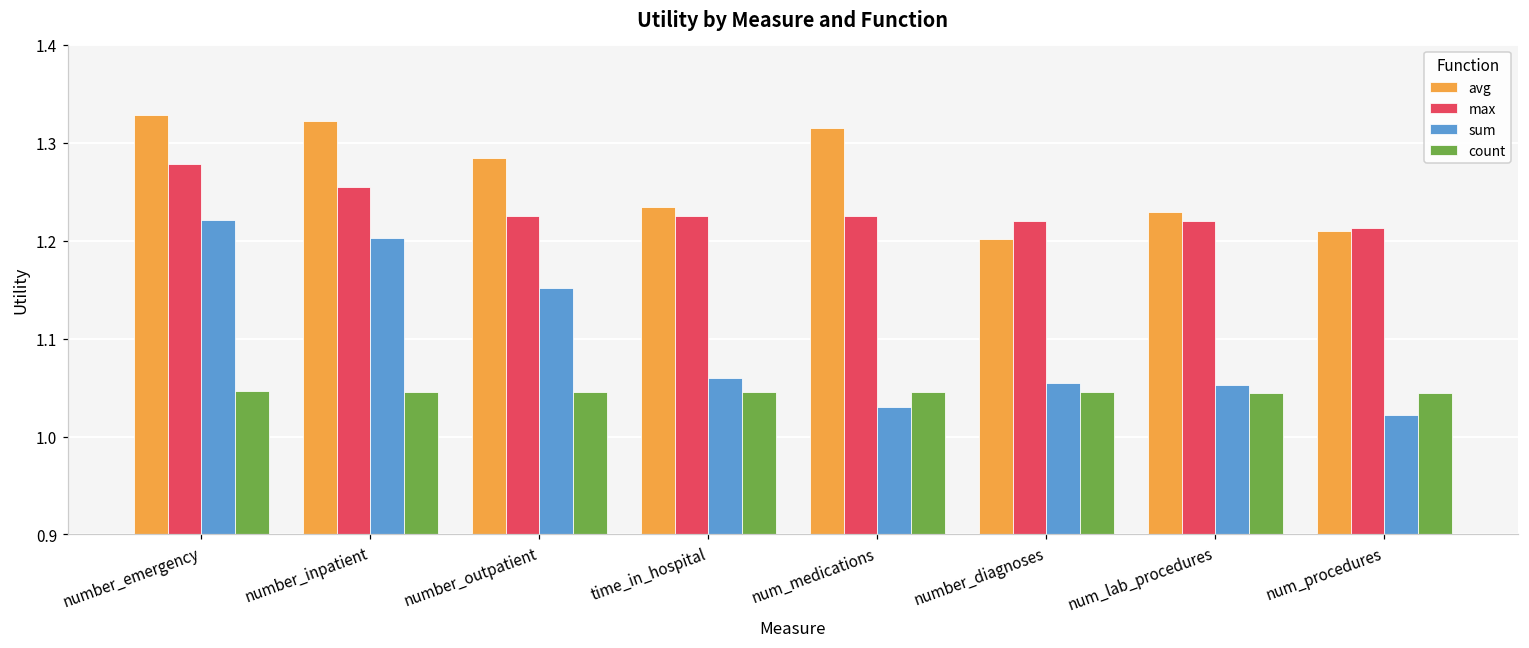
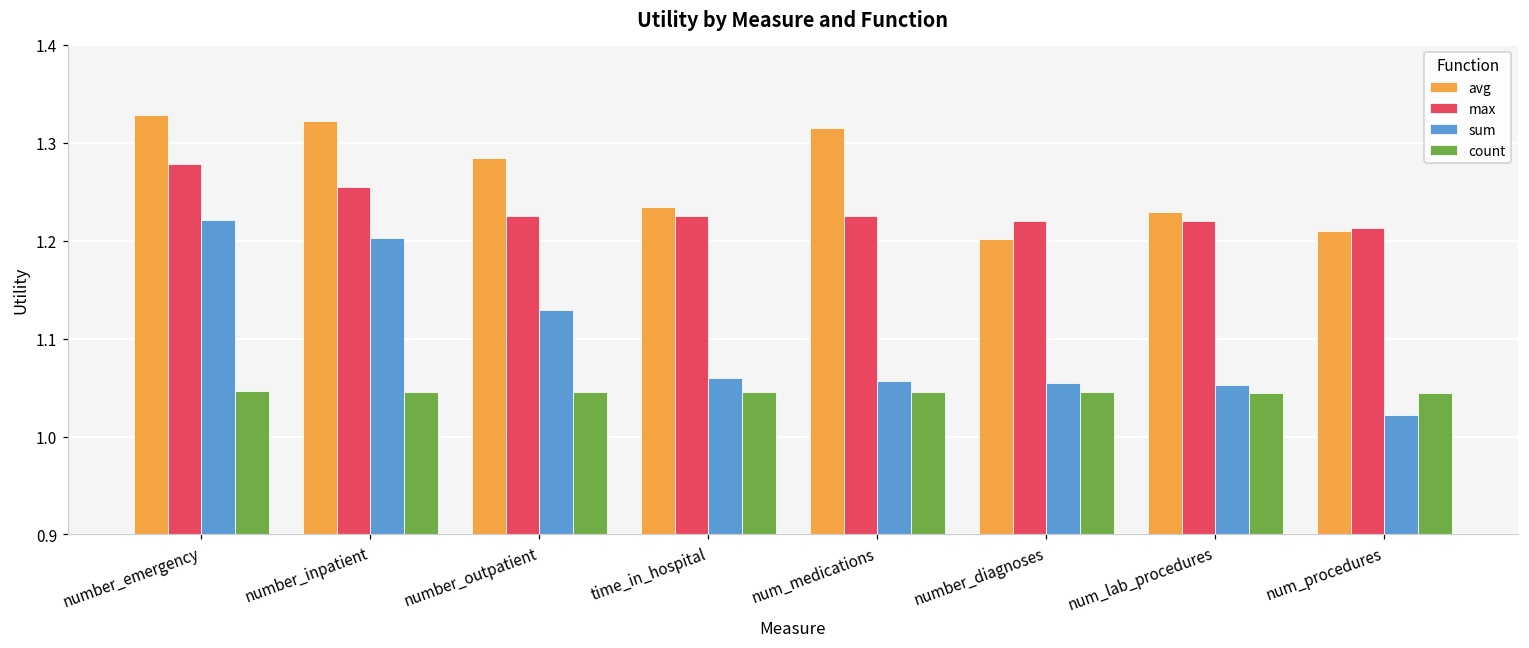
sum, number_outpatient: 1.15 -> 1.13
sum, num_medications: 1.03 -> 1.06
